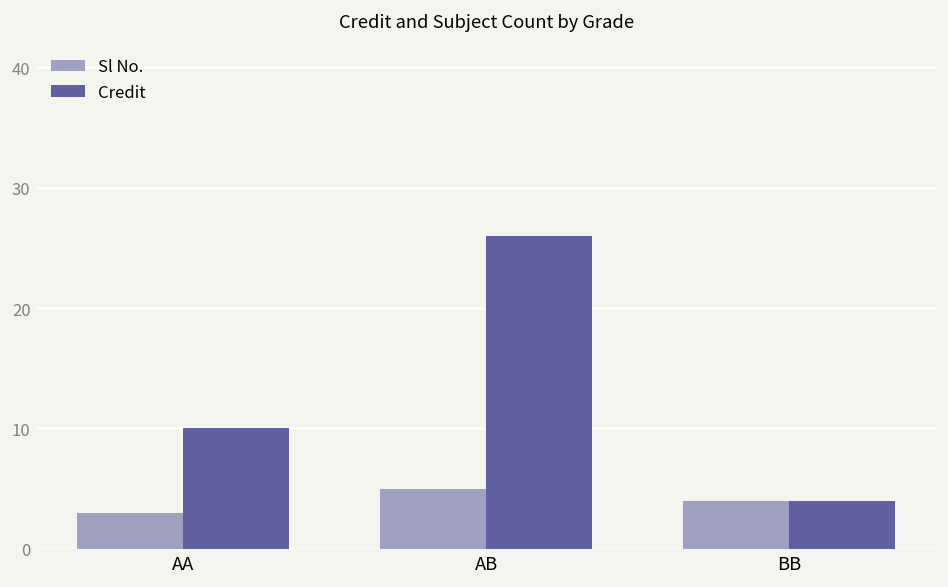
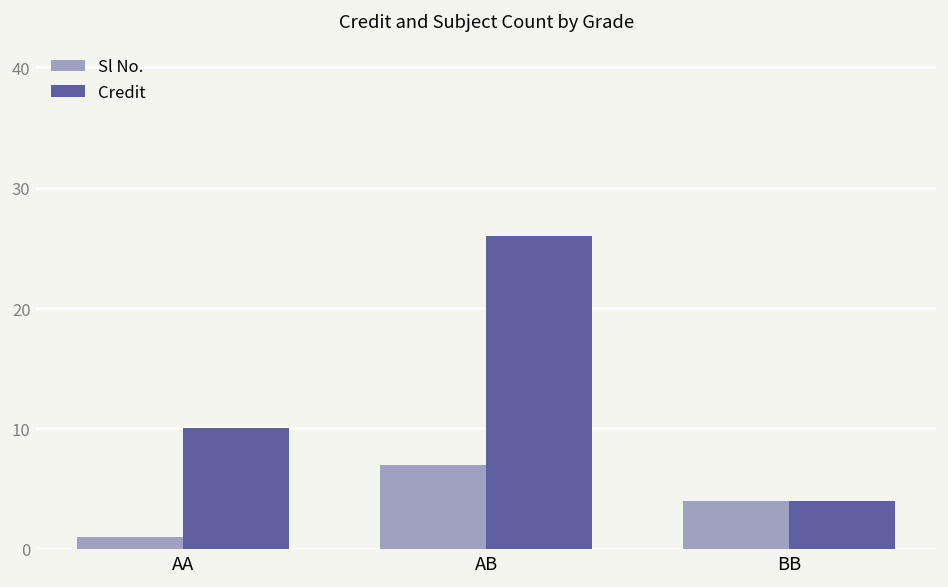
Sl No., AA: 3 -> 1
Sl No., AB: 5 -> 7
